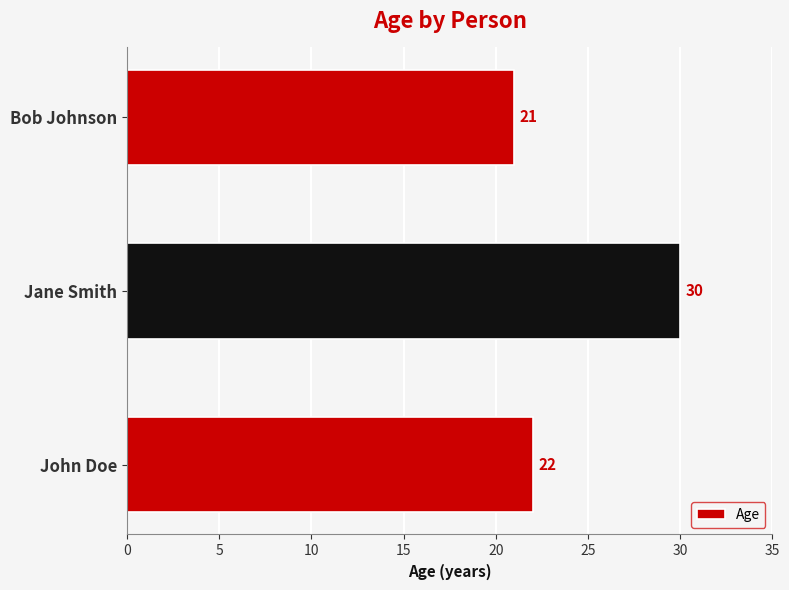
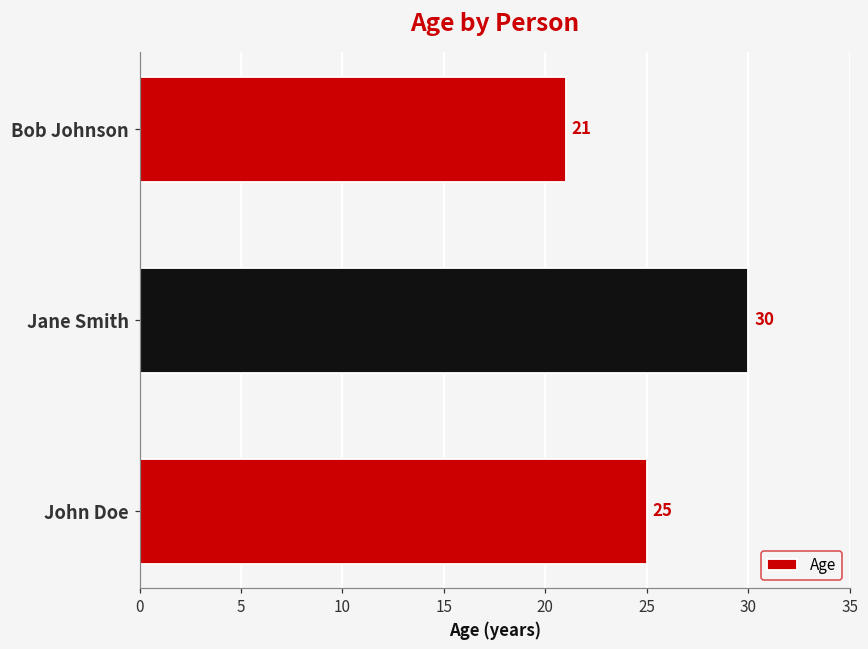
John Doe: 22 -> 25
